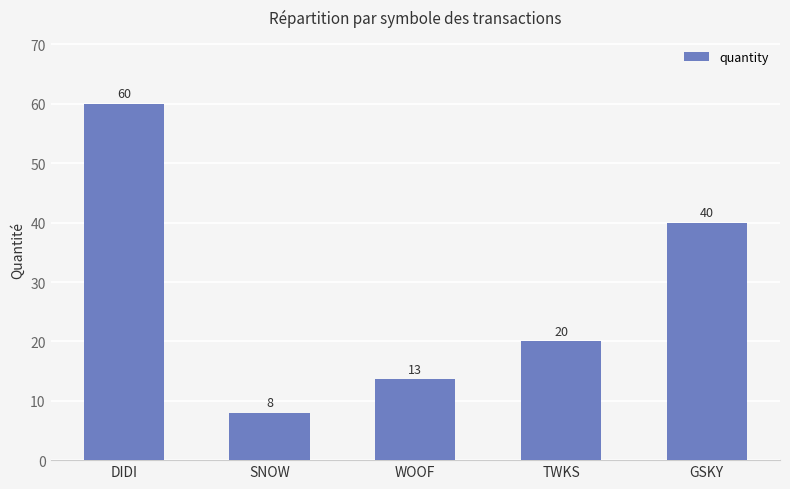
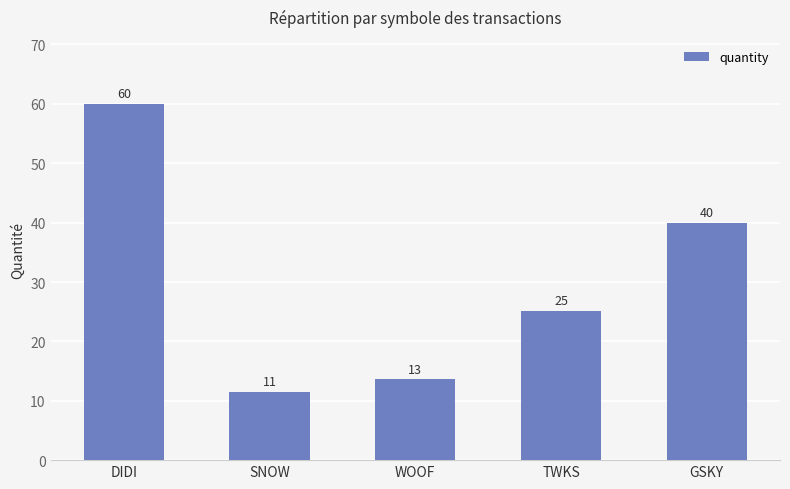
SNOW: 8 -> 11
TWKS: 20 -> 25
